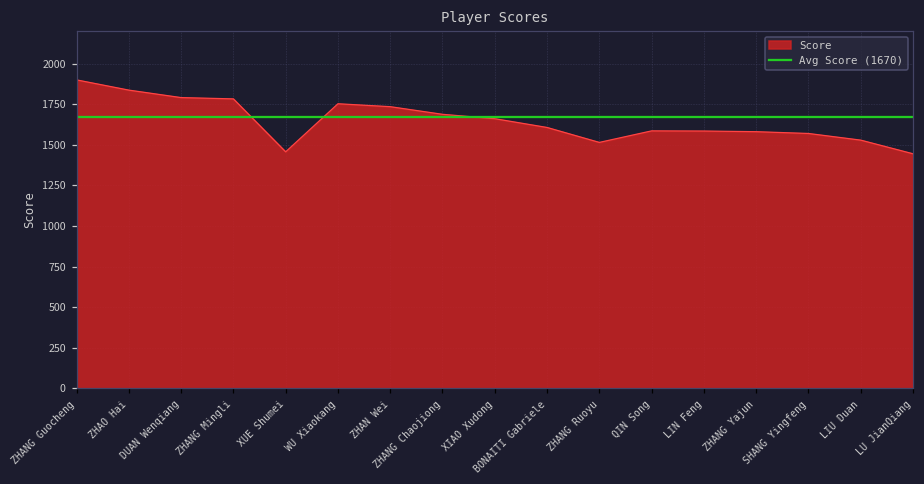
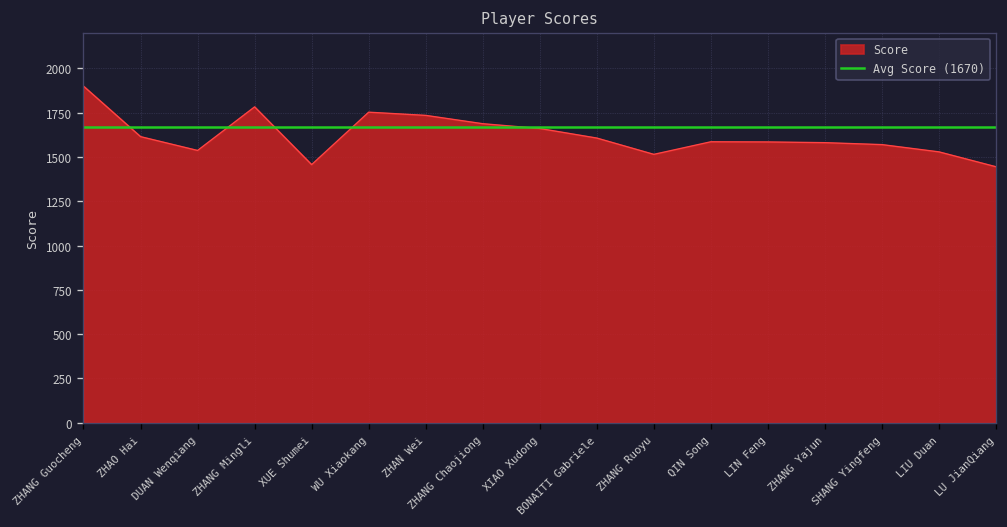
ZHAO Hai: 1840 -> 1620
DUAN Wenqiang: 1790 -> 1540
